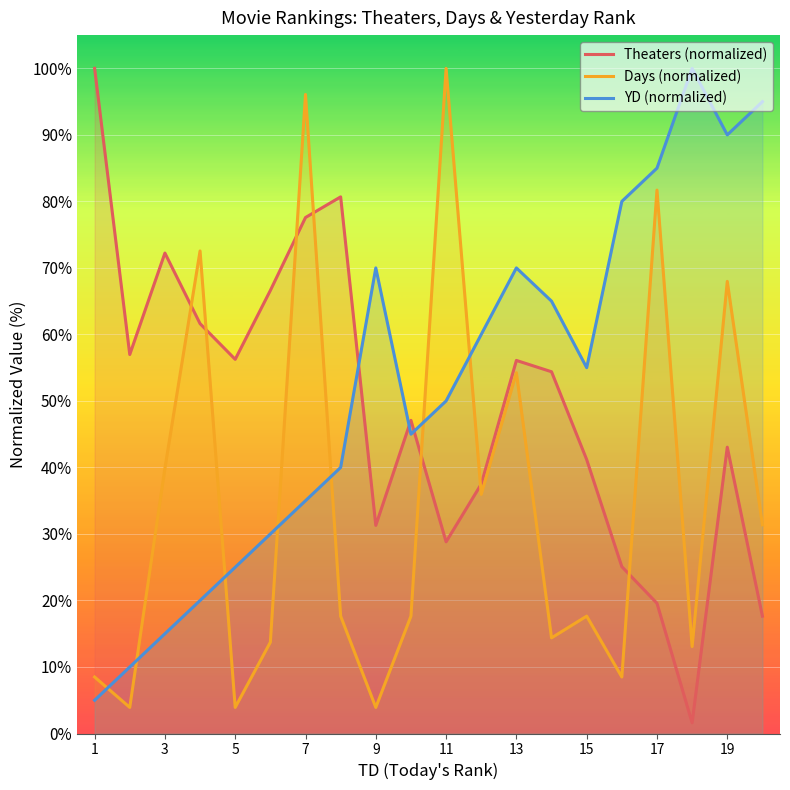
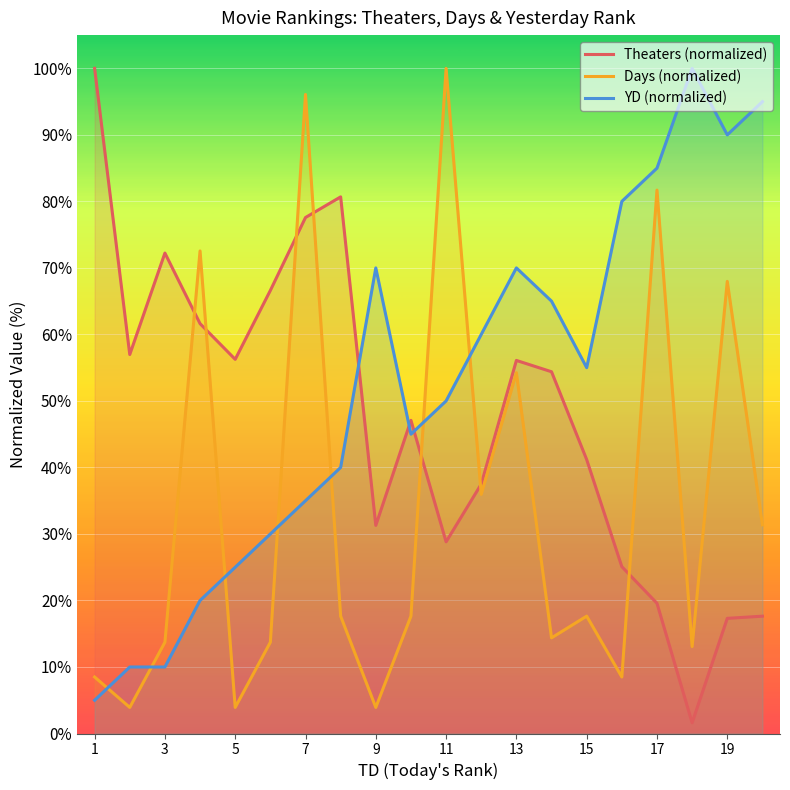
Days (normalized), 3: 40% -> 14%
YD (normalized), 3: 15% -> 10%
Theaters (normalized), 19: 43% -> 17%
